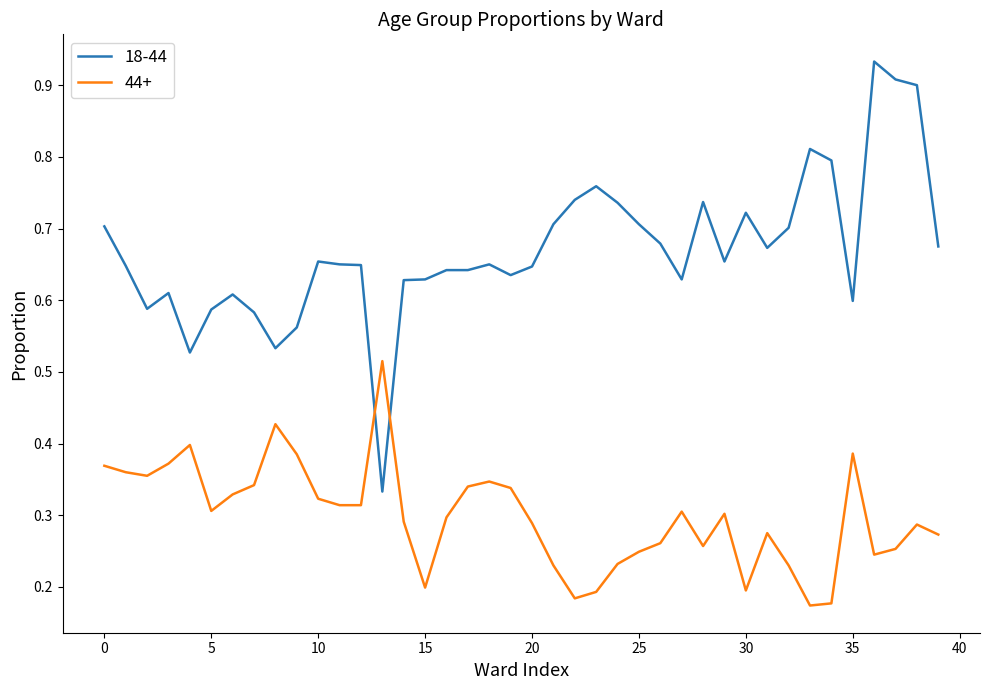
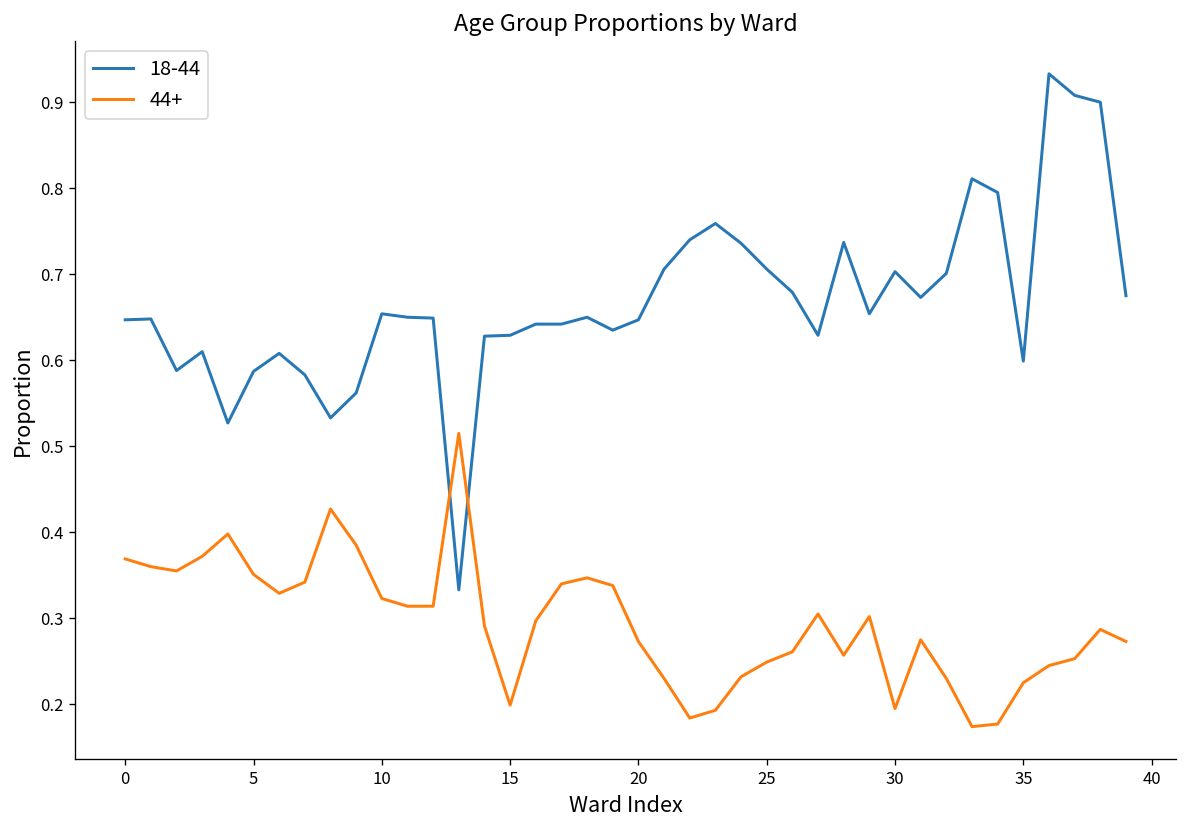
18-44, 0: 0.70 -> 0.65
44+, 5: 0.31 -> 0.35
44+, 20: 0.29 -> 0.27
18-44, 30: 0.72 -> 0.70
44+, 35: 0.39 -> 0.23
